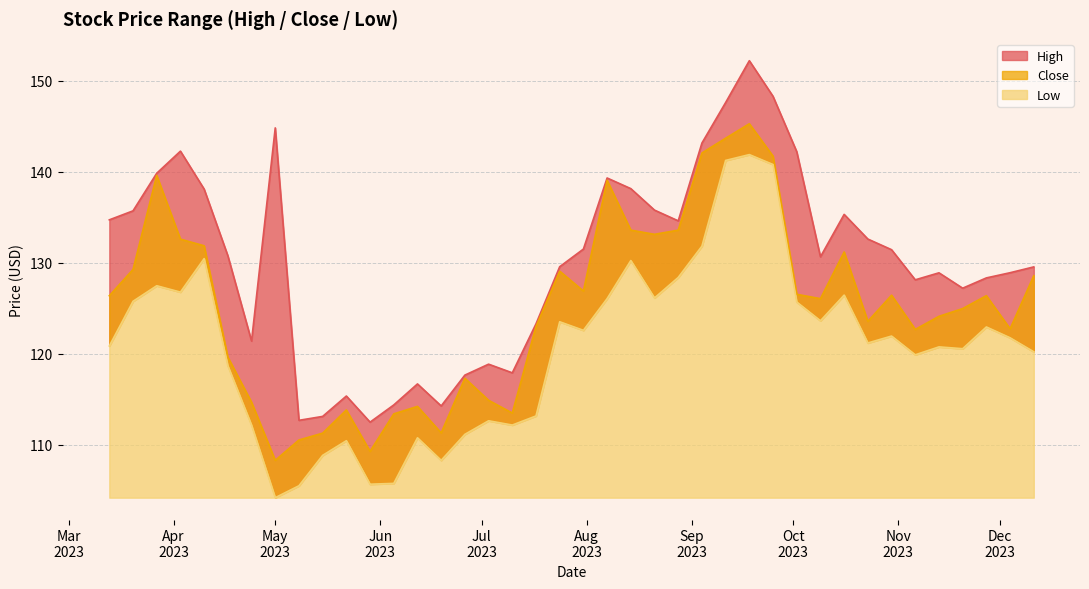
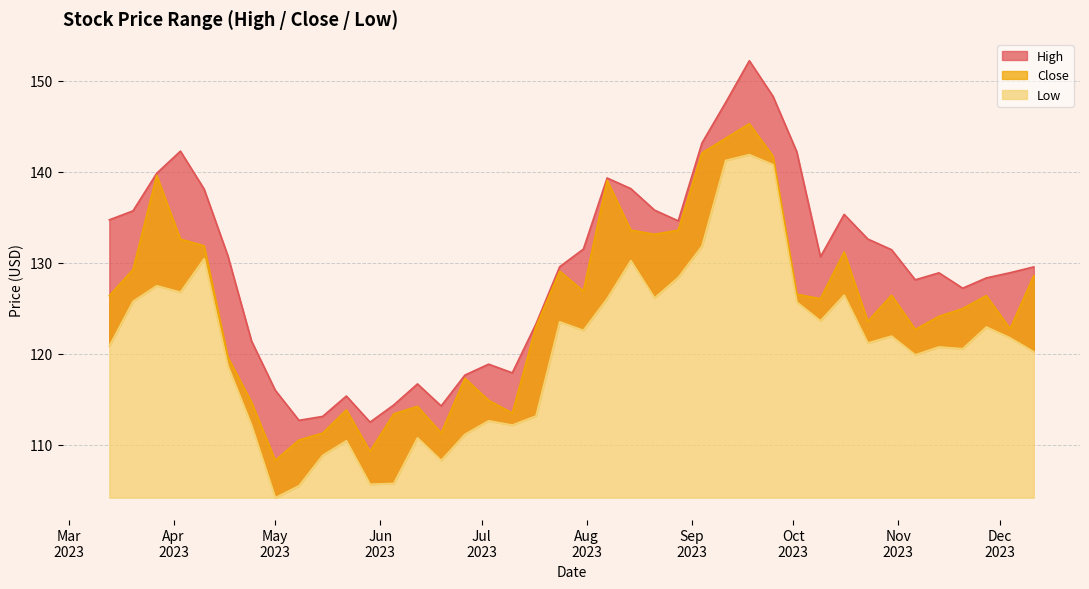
High, May 2023: 145 -> 116
